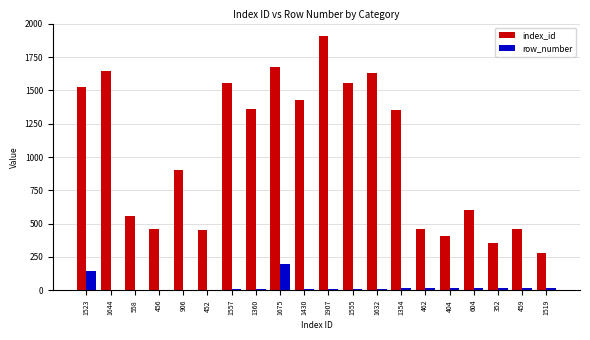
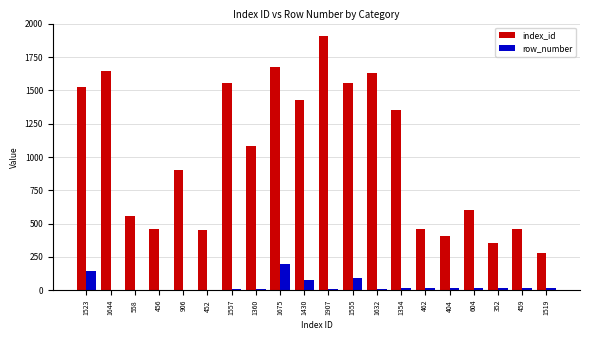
index_id, 1360: 1360 -> 1080
row_number, 1430: 10 -> 80
row_number, 1555: 10 -> 90
